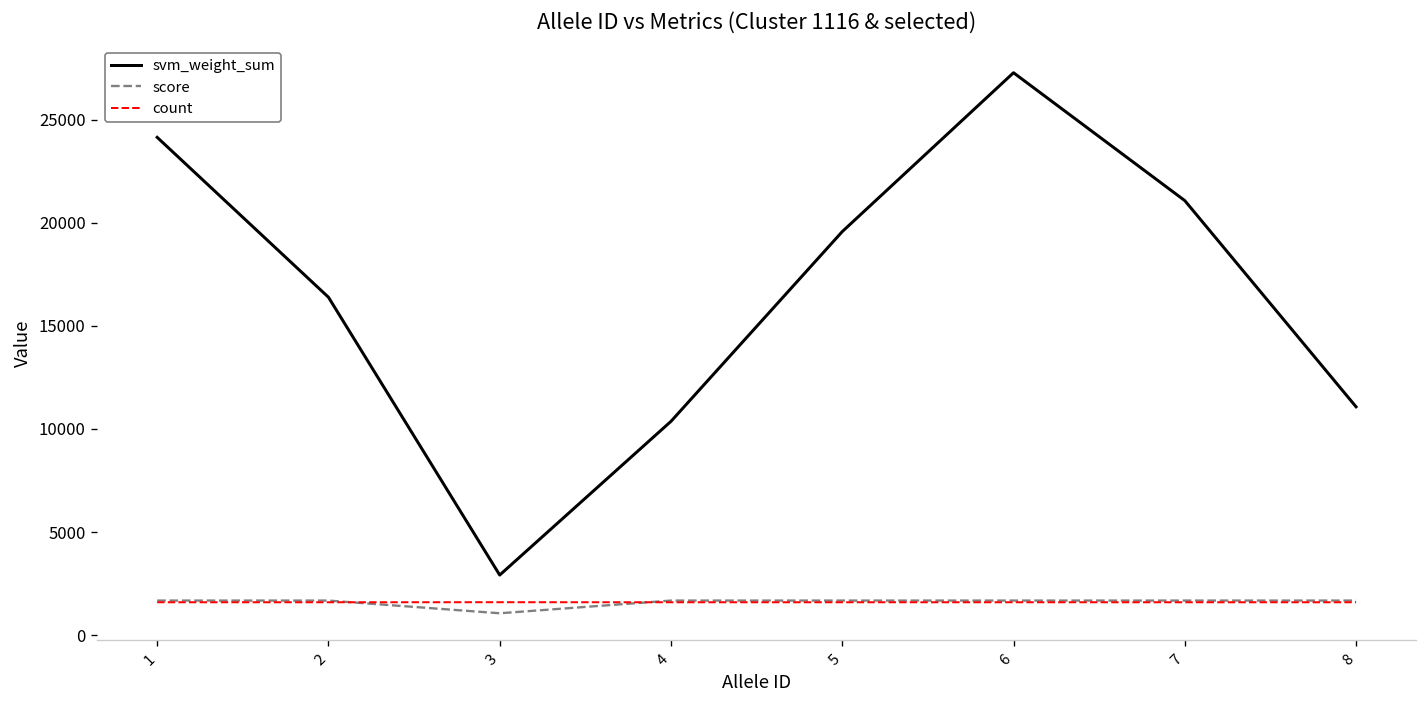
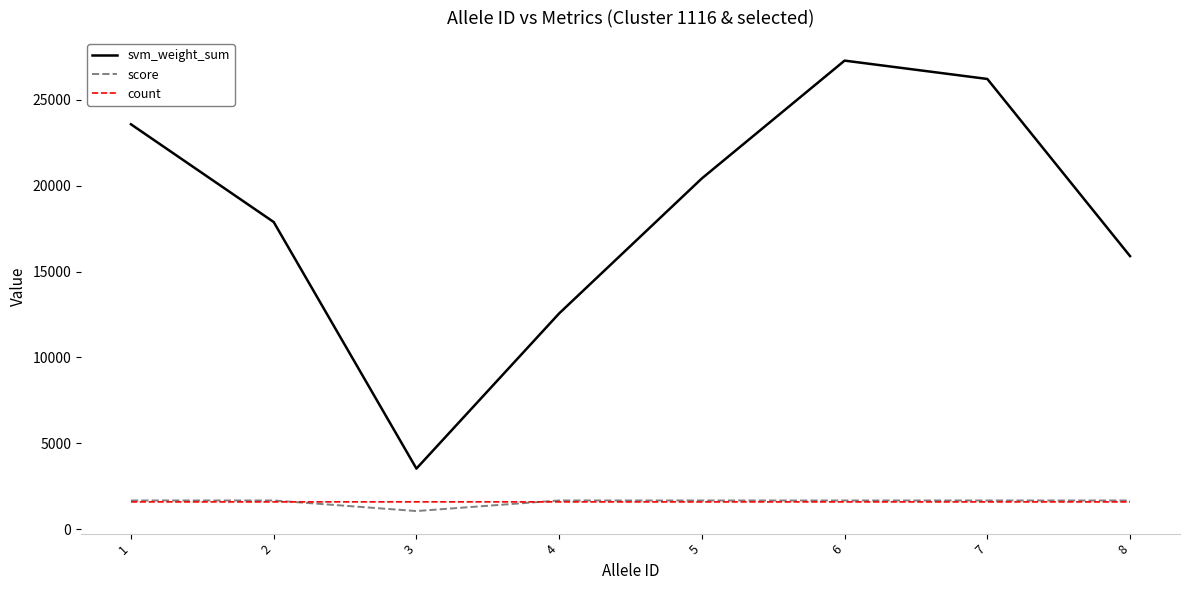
svm_weight_sum, 1: 24100 -> 23600
svm_weight_sum, 2: 16400 -> 17900
svm_weight_sum, 3: 2900 -> 3500
svm_weight_sum, 4: 10400 -> 12600
svm_weight_sum, 5: 19600 -> 20400
svm_weight_sum, 7: 21100 -> 26200
svm_weight_sum, 8: 11100 -> 15900
